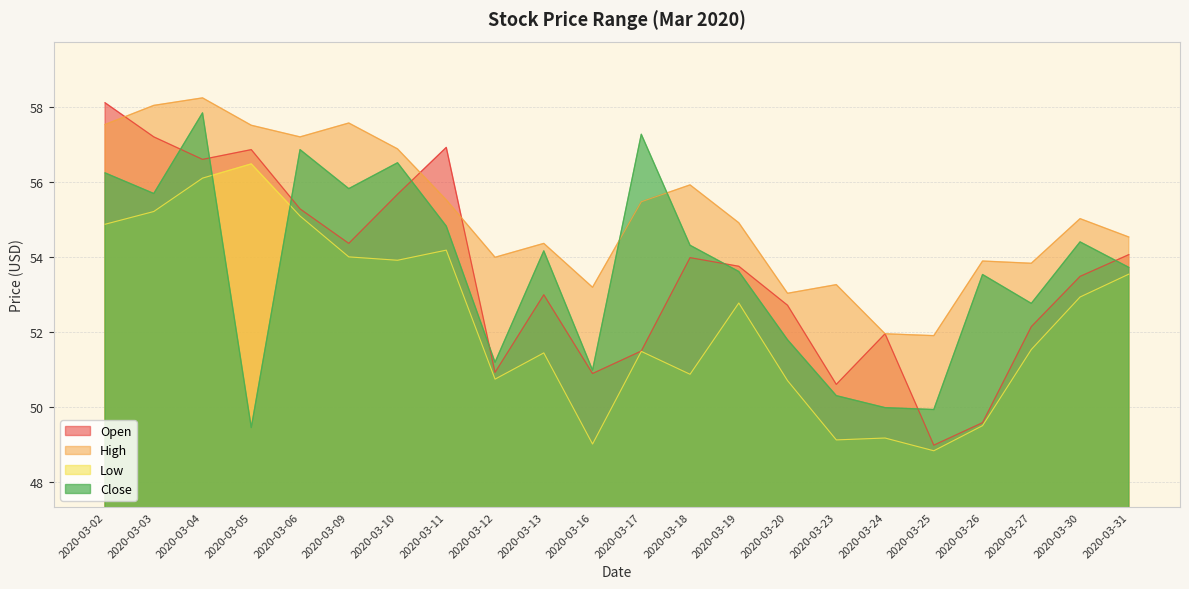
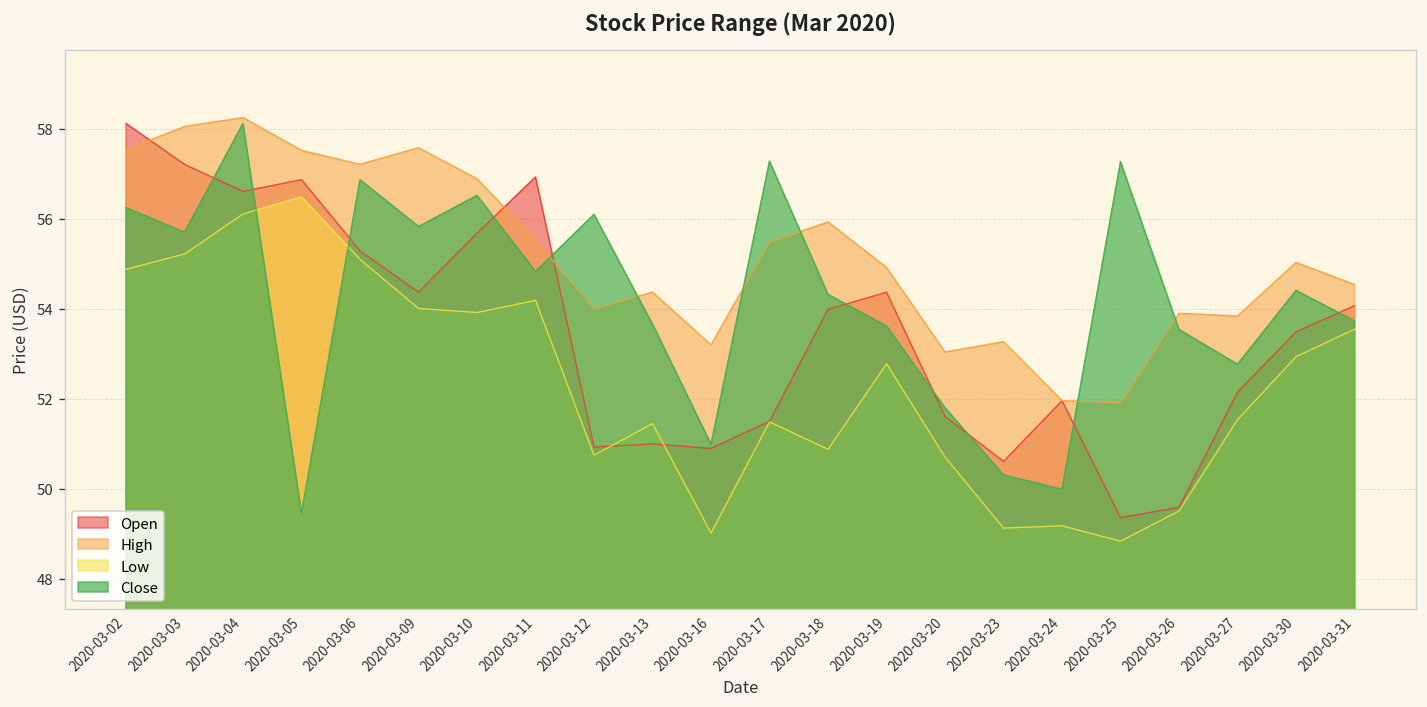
Close, 2020-03-04: 57.9 -> 58.1
Close, 2020-03-12: 51.2 -> 56.1
Open, 2020-03-13: 53 -> 51
Close, 2020-03-13: 54.2 -> 53.7
Open, 2020-03-19: 53.8 -> 54.4
Open, 2020-03-20: 52.7 -> 51.6
Open, 2020-03-25: 49.0 -> 49.4
Close, 2020-03-25: 49.9 -> 57.3
